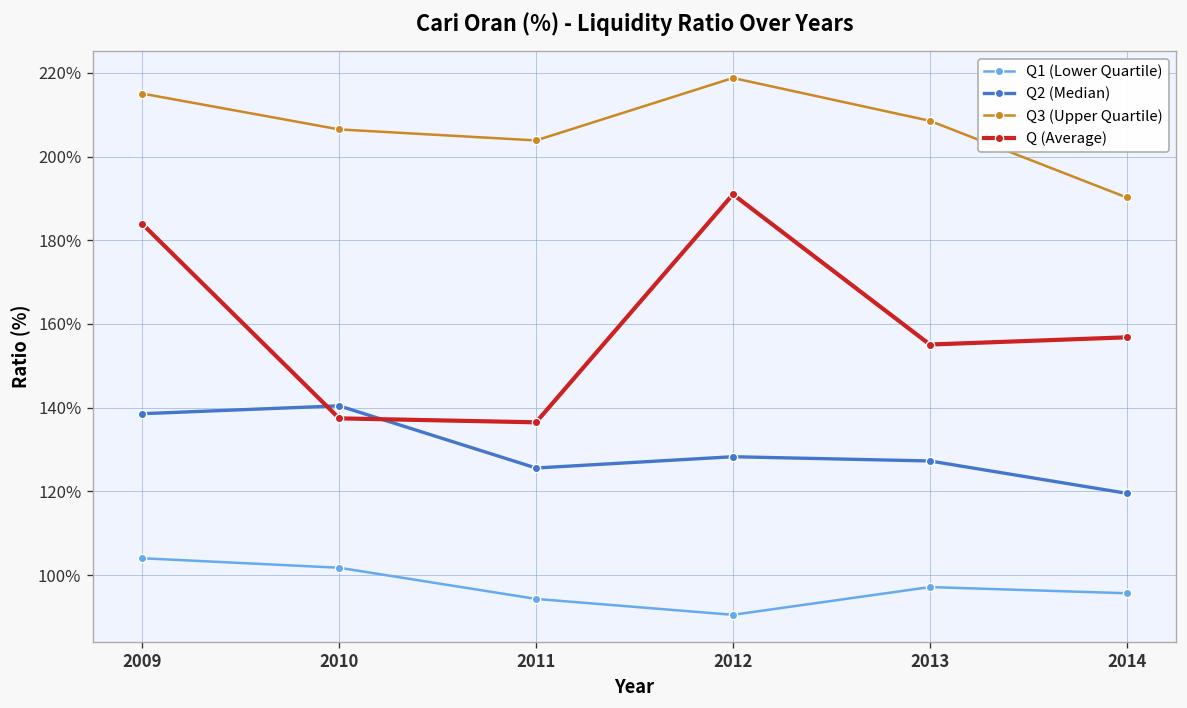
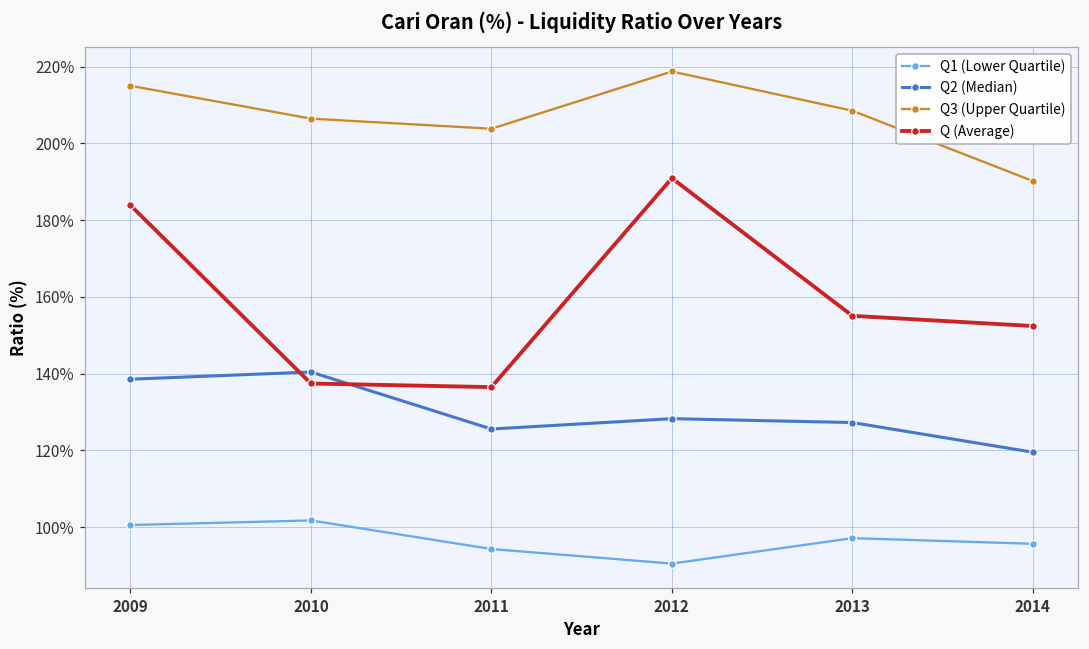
Q1 (Lower Quartile), 2009: 104% -> 101%
Q (Average), 2014: 157% -> 152%
